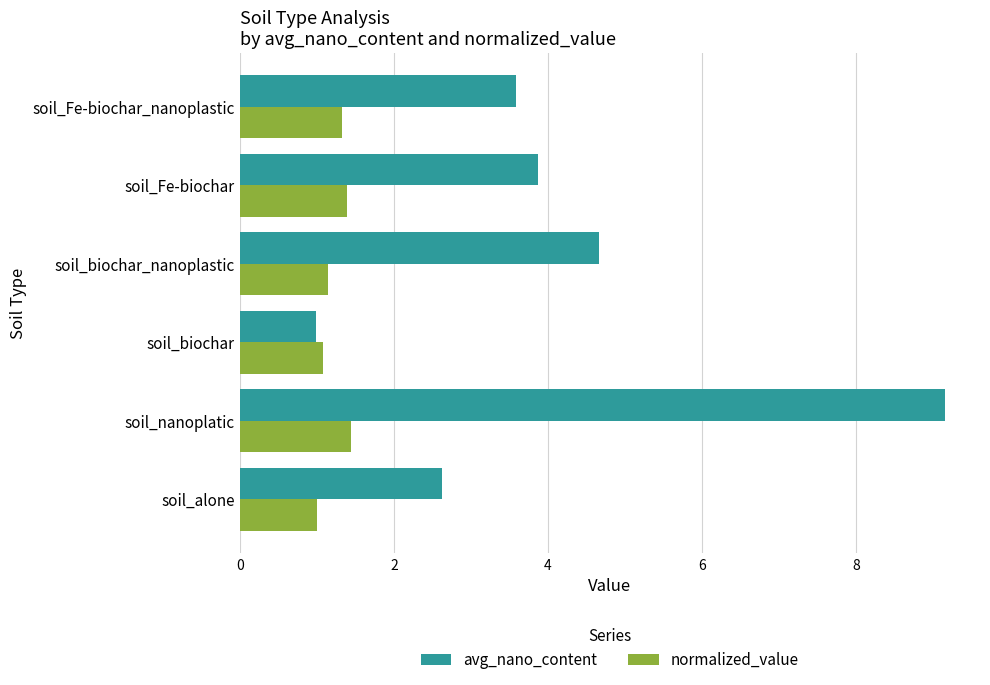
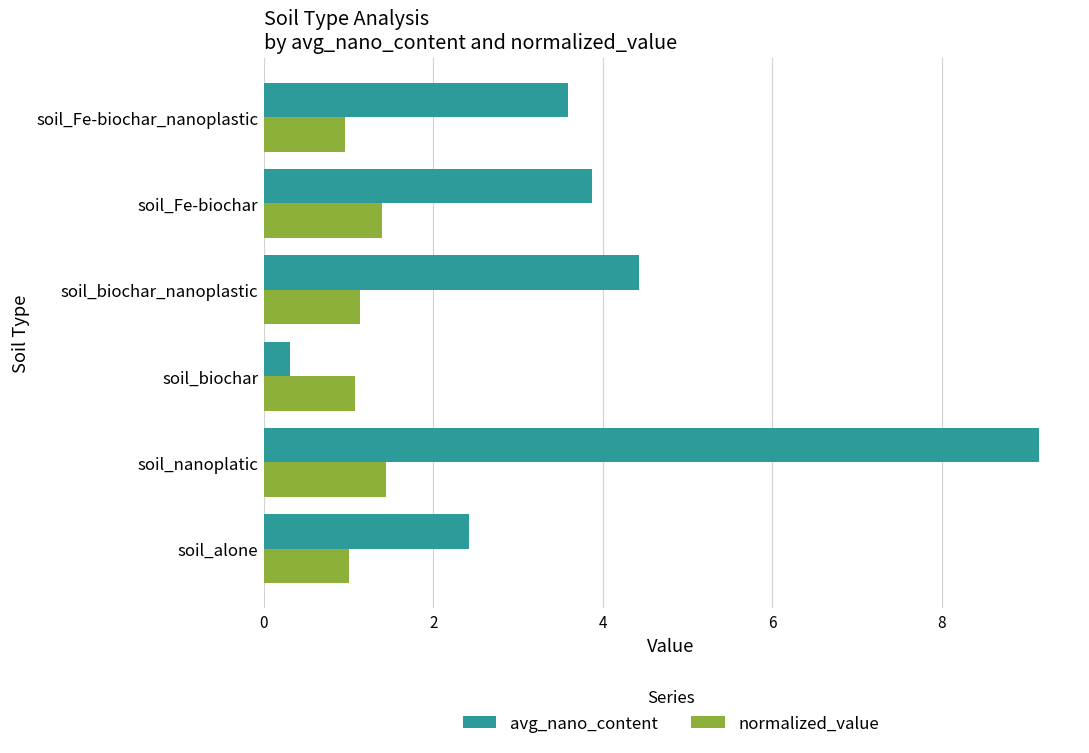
normalized_value, soil_Fe-biochar_nanoplastic: 1.3 -> 1.0
avg_nano_content, soil_biochar_nanoplastic: 4.7 -> 4.4
avg_nano_content, soil_biochar: 1.0 -> 0.3
avg_nano_content, soil_alone: 2.6 -> 2.4
